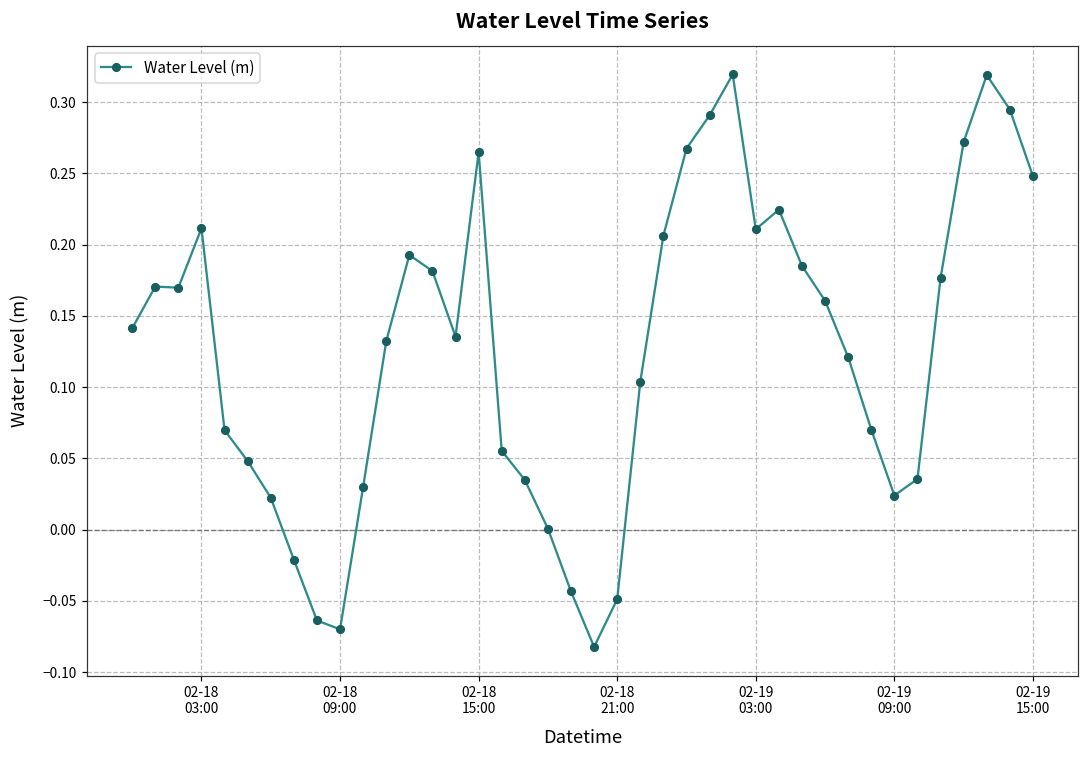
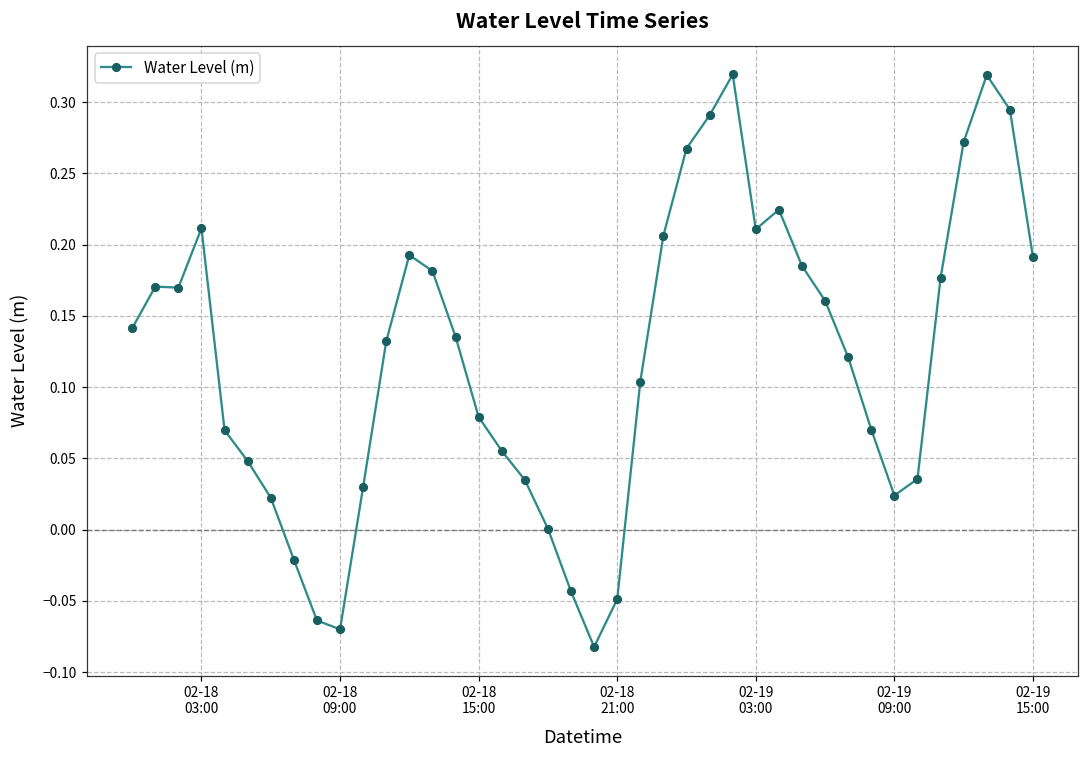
02-18 15:00: 0.265 -> 0.079
02-19 15:00: 0.248 -> 0.191
